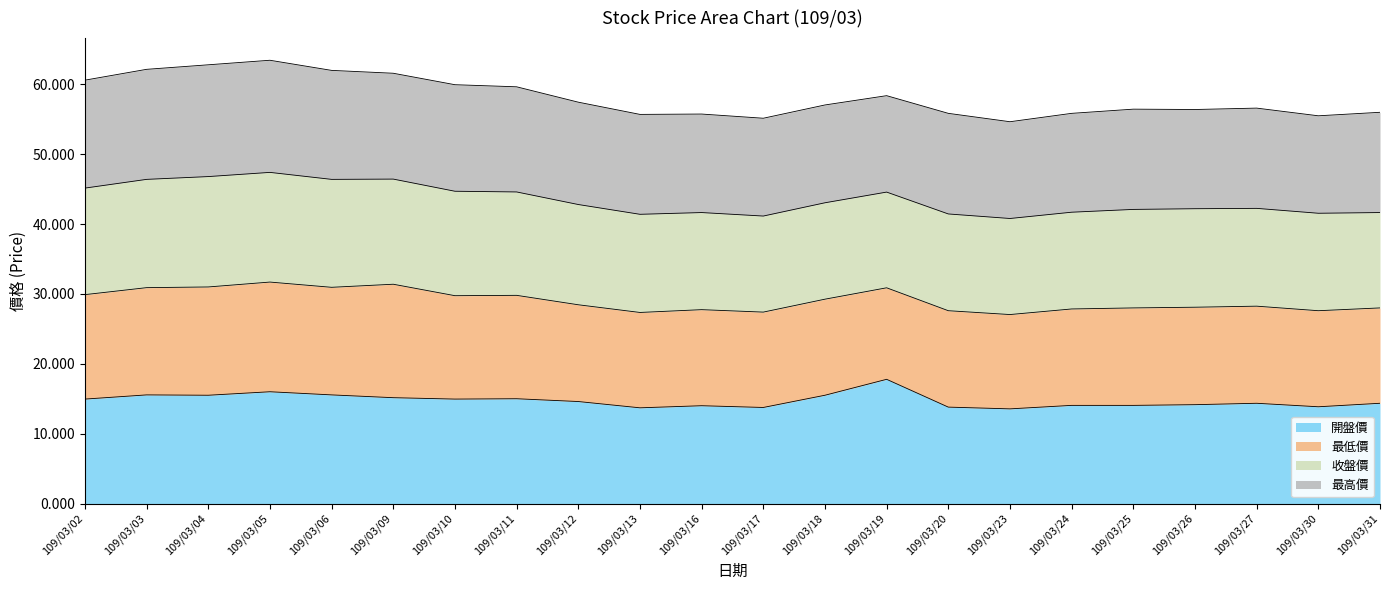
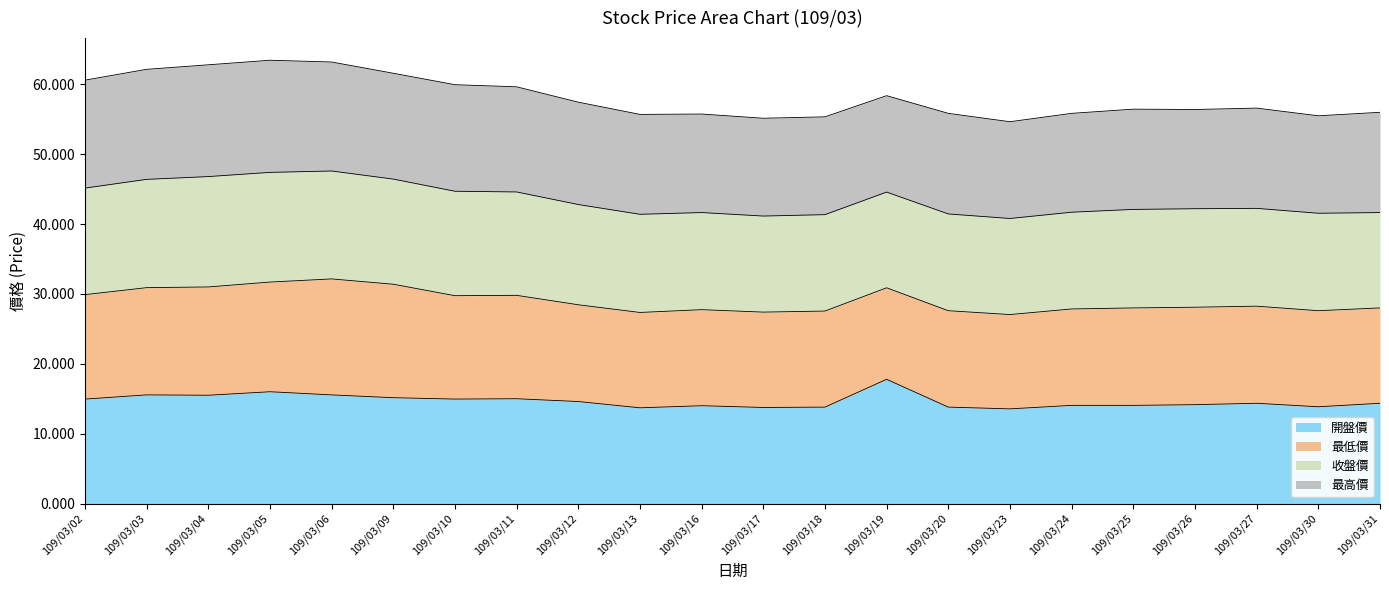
最低價, 109/03/06: 15 -> 17
開盤價, 109/03/18: 16 -> 14
